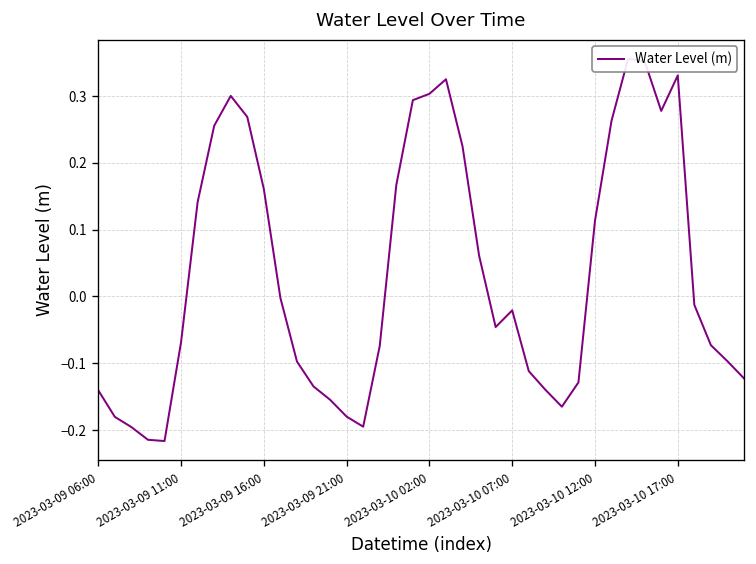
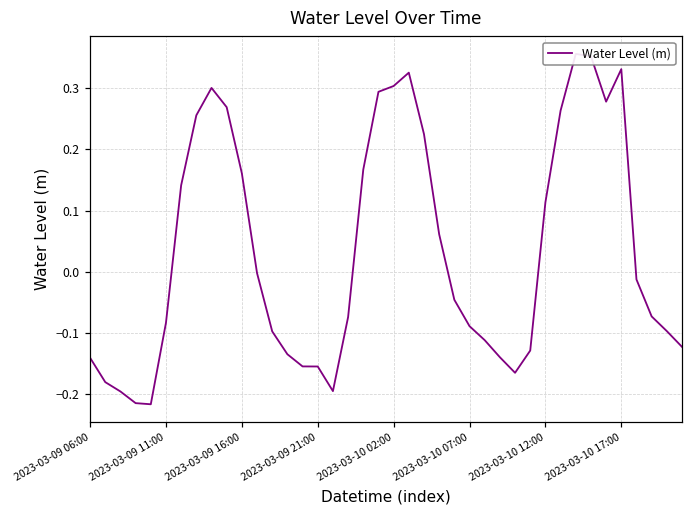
2023-03-09 11:00: -0.07 -> -0.08
2023-03-09 21:00: -0.18 -> -0.15
2023-03-10 07:00: -0.02 -> -0.09
